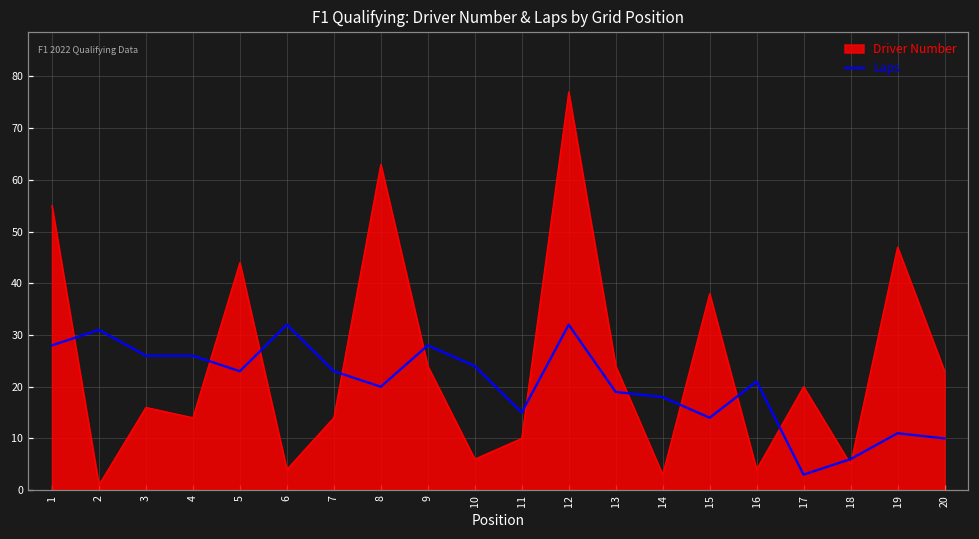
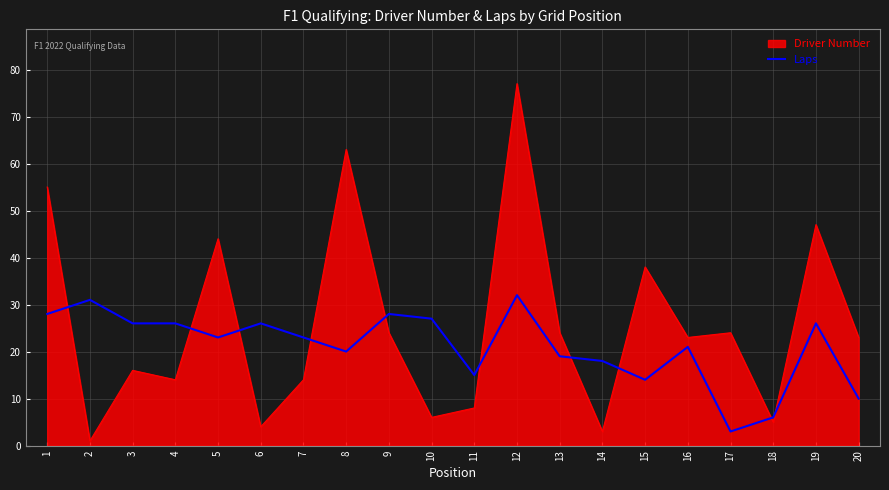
Laps, 6: 32 -> 26
Laps, 10: 24 -> 27
Driver Number, 11: 10 -> 8
Driver Number, 16: 4 -> 23
Driver Number, 17: 20 -> 24
Laps, 19: 11 -> 26
